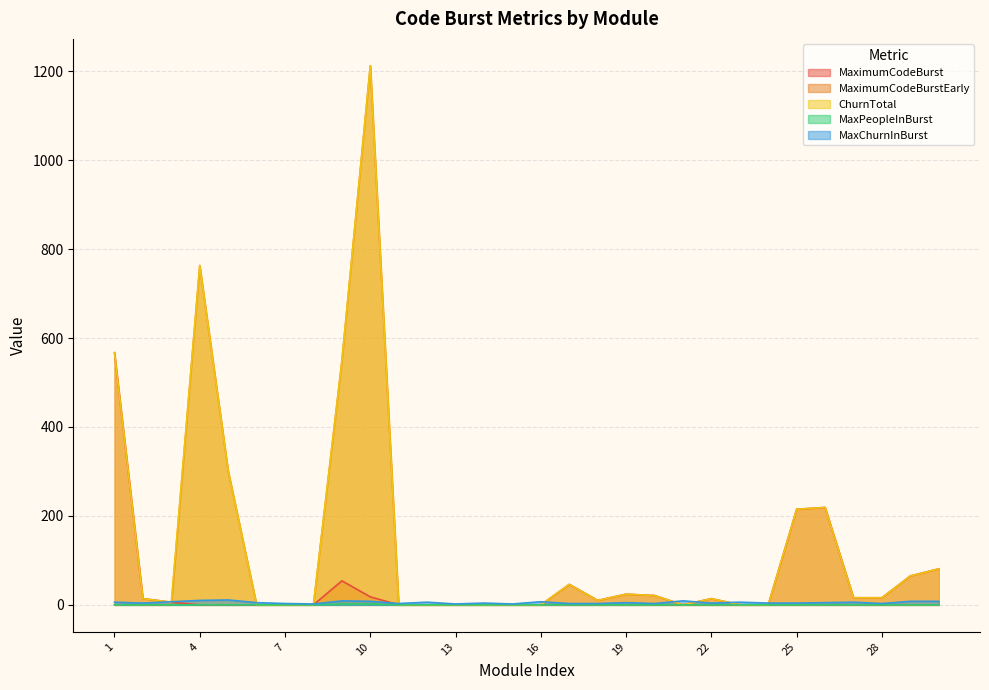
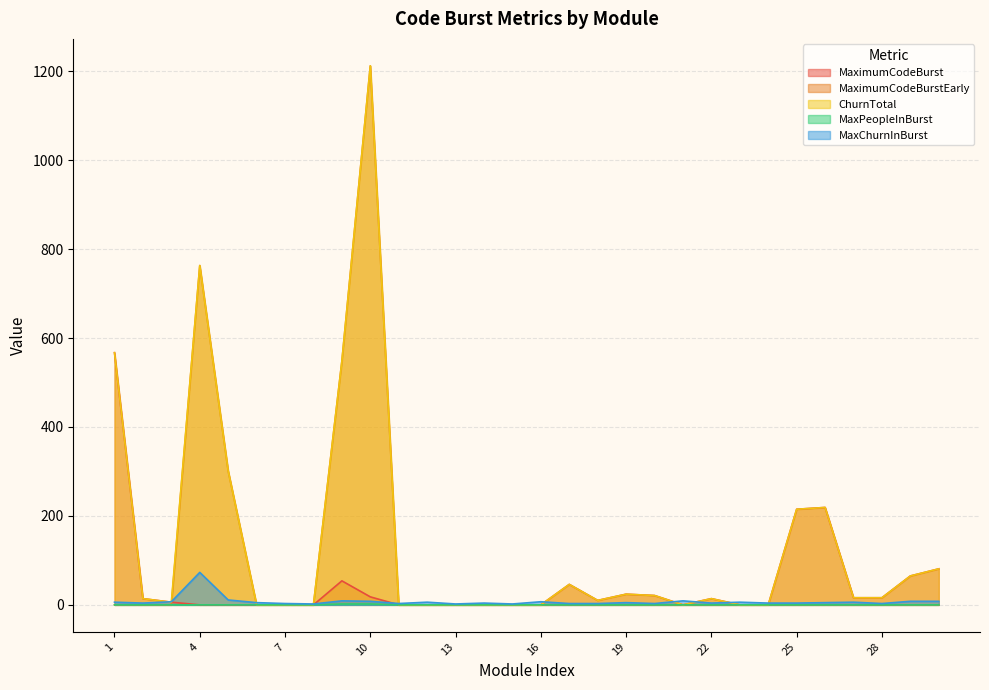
MaxChurnInBurst, 4: 10 -> 70
